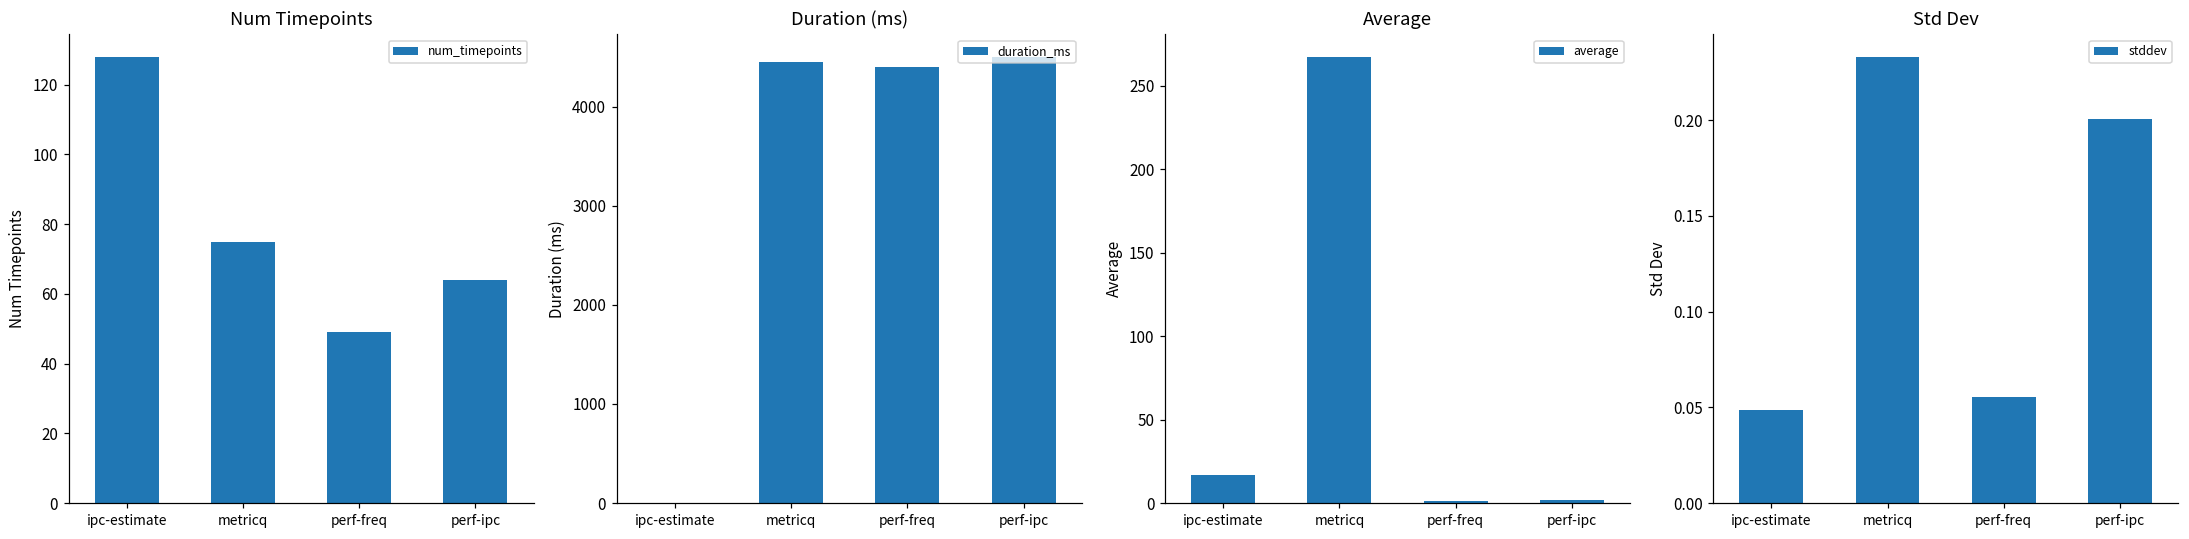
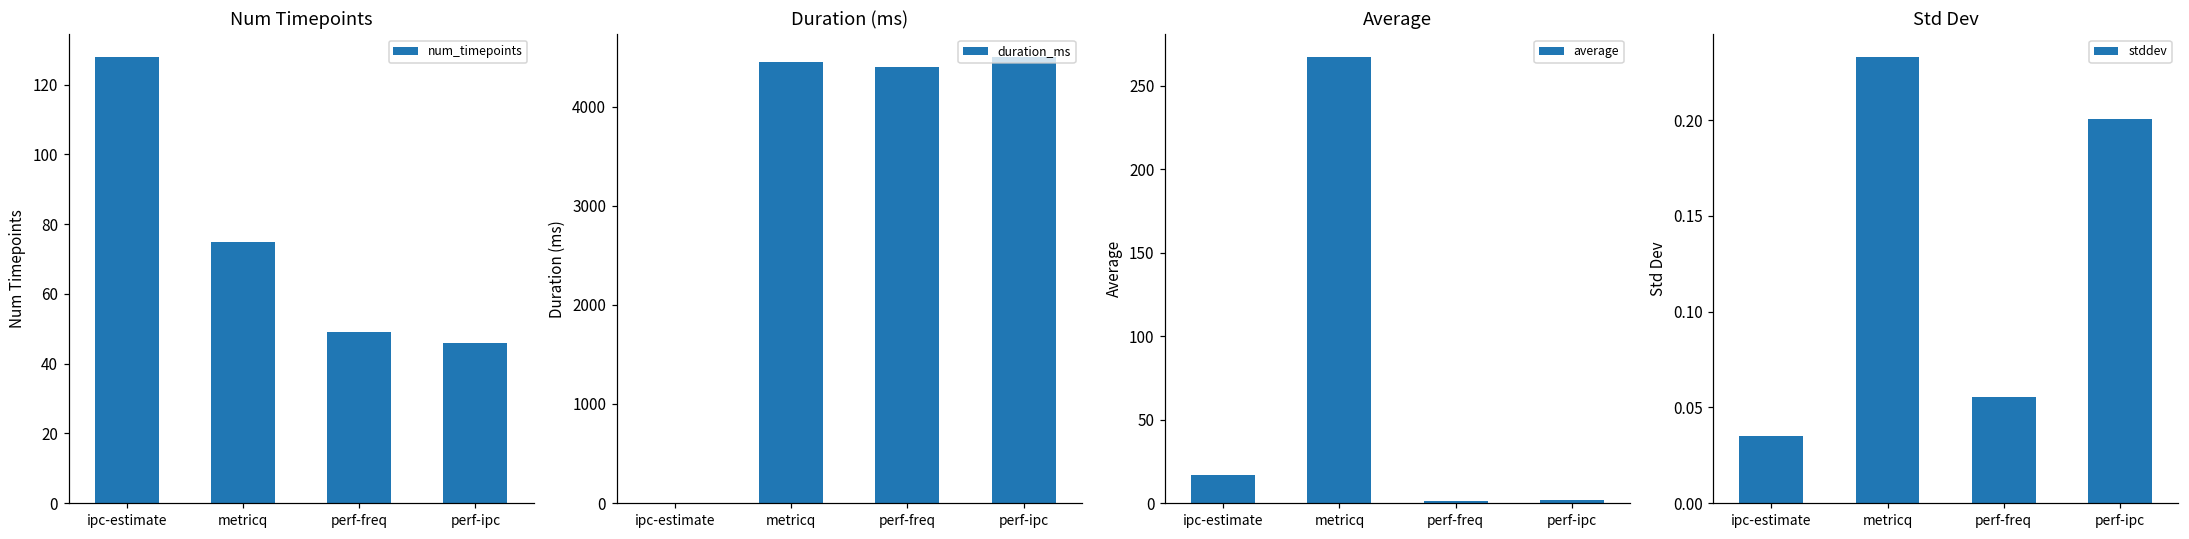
Num Timepoints, perf-ipc: 64 -> 46
Std Dev, ipc-estimate: 0.048 -> 0.035
